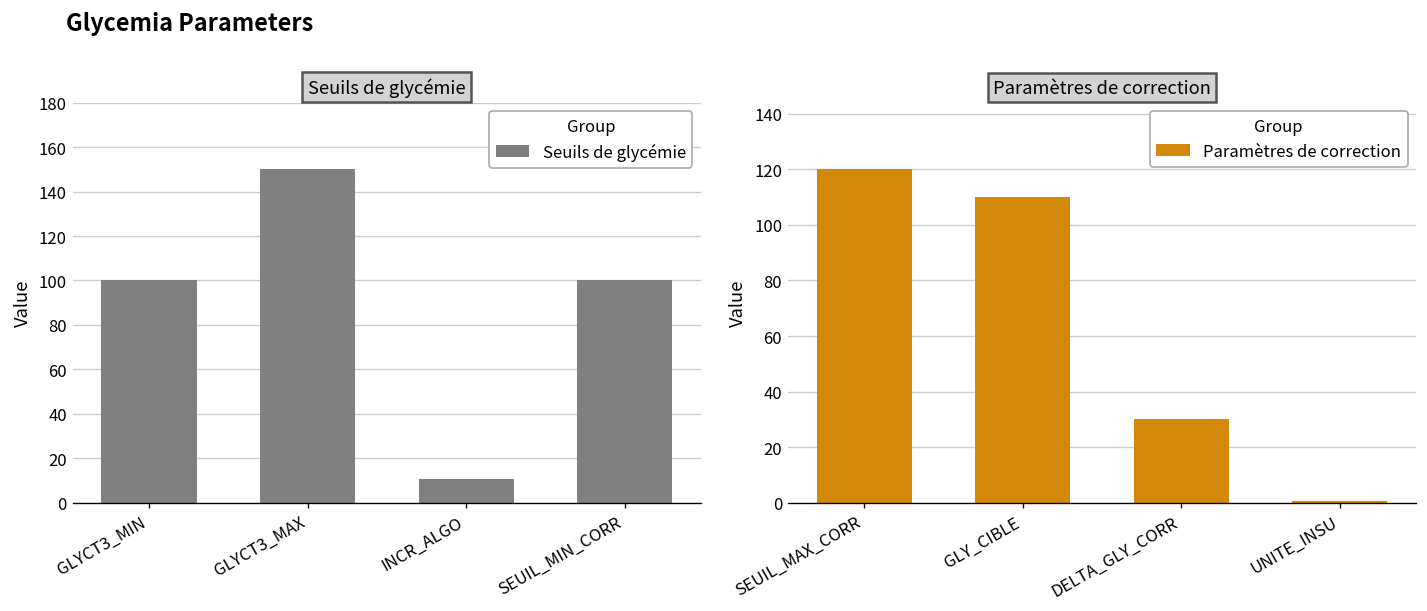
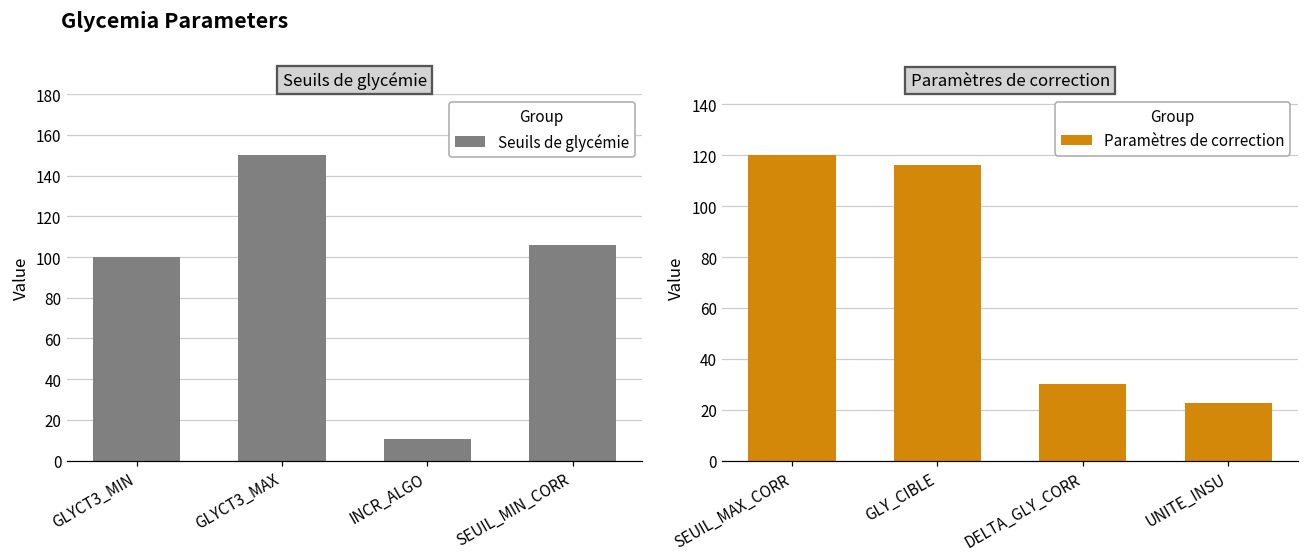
Seuils de glycémie, SEUIL_MIN_CORR: 100 -> 106
Paramètres de correction, GLY_CIBLE: 110 -> 116
Paramètres de correction, UNITE_INSU: 1 -> 23
